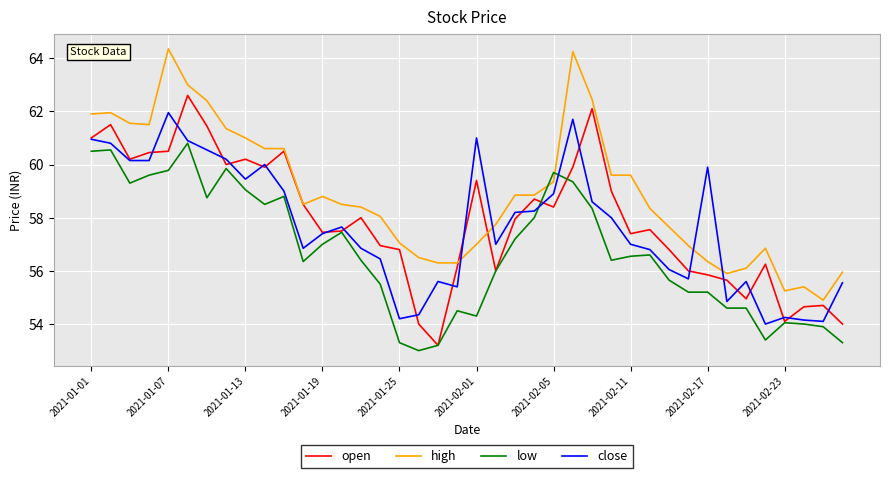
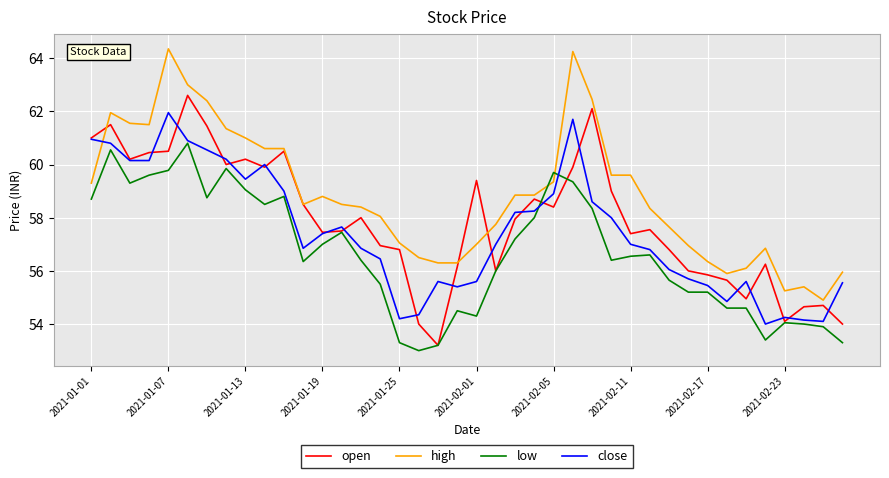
high, 2021-01-01: 61.9 -> 59.3
low, 2021-01-01: 60.5 -> 58.7
close, 2021-02-01: 61.0 -> 55.6
close, 2021-02-17: 59.9 -> 55.5
